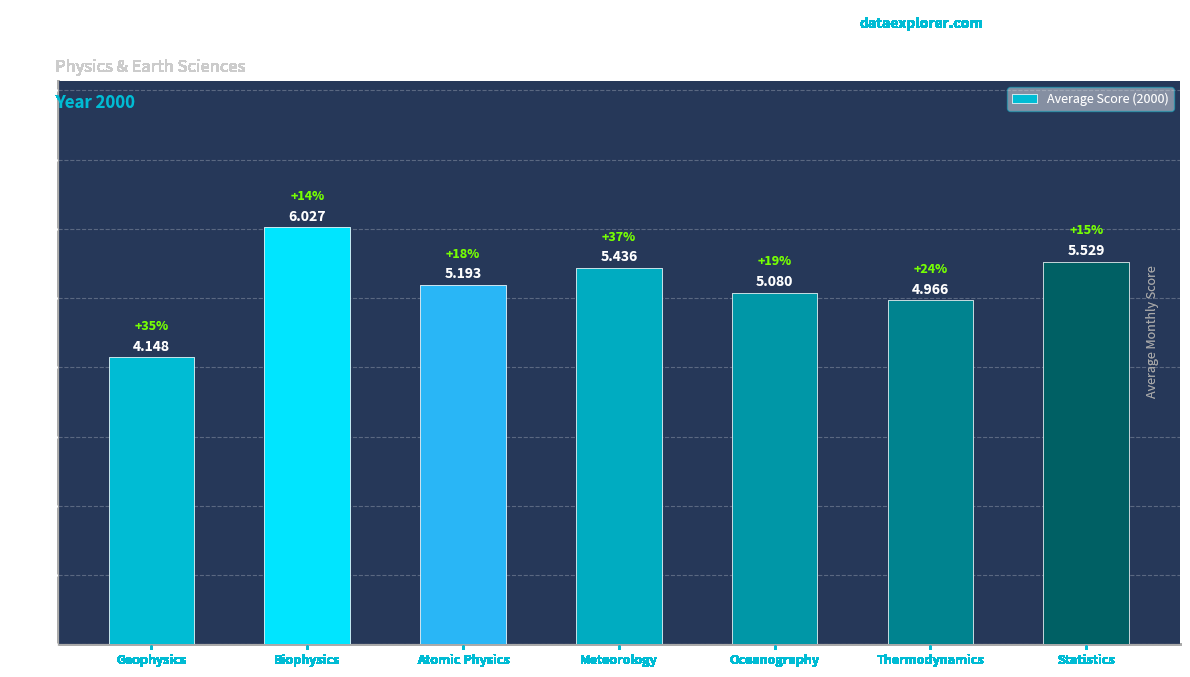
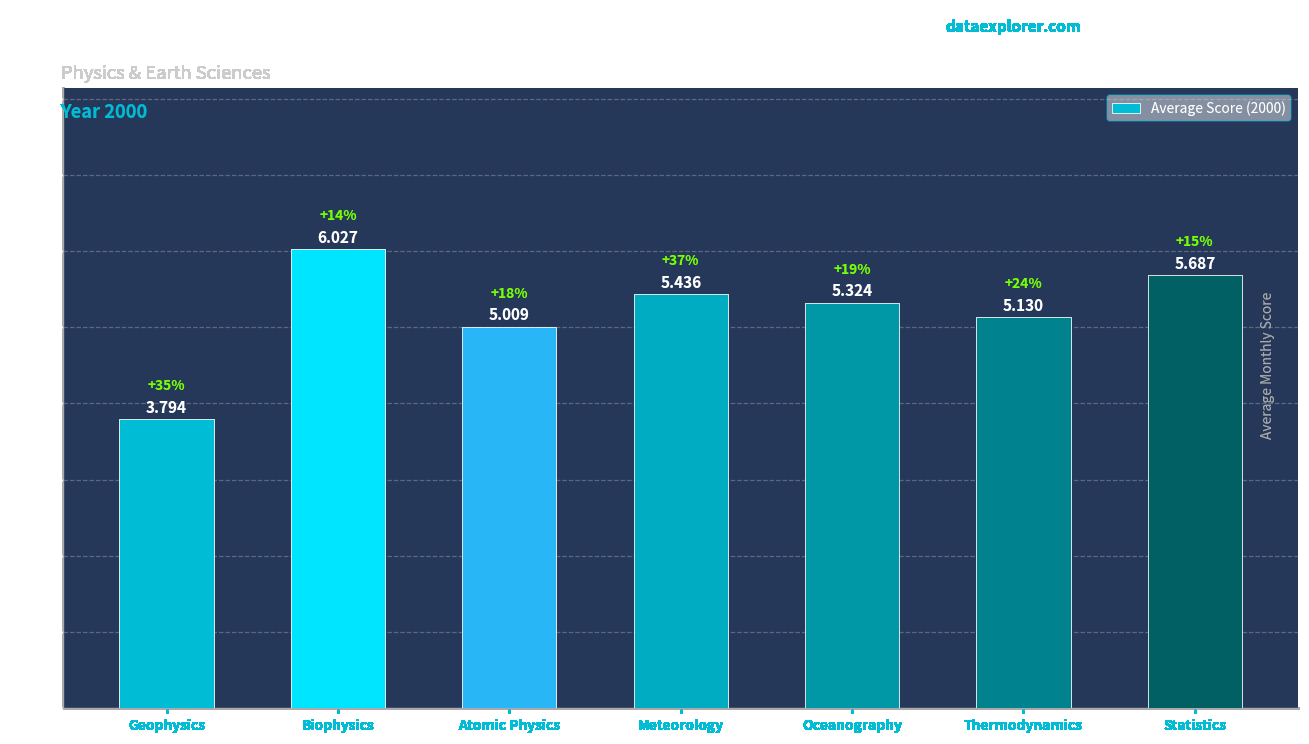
Geophysics: 4.148 -> 3.794
Atomic Physics: 5.193 -> 5.009
Oceanography: 5.080 -> 5.324
Thermodynamics: 4.966 -> 5.130
Statistics: 5.529 -> 5.687
